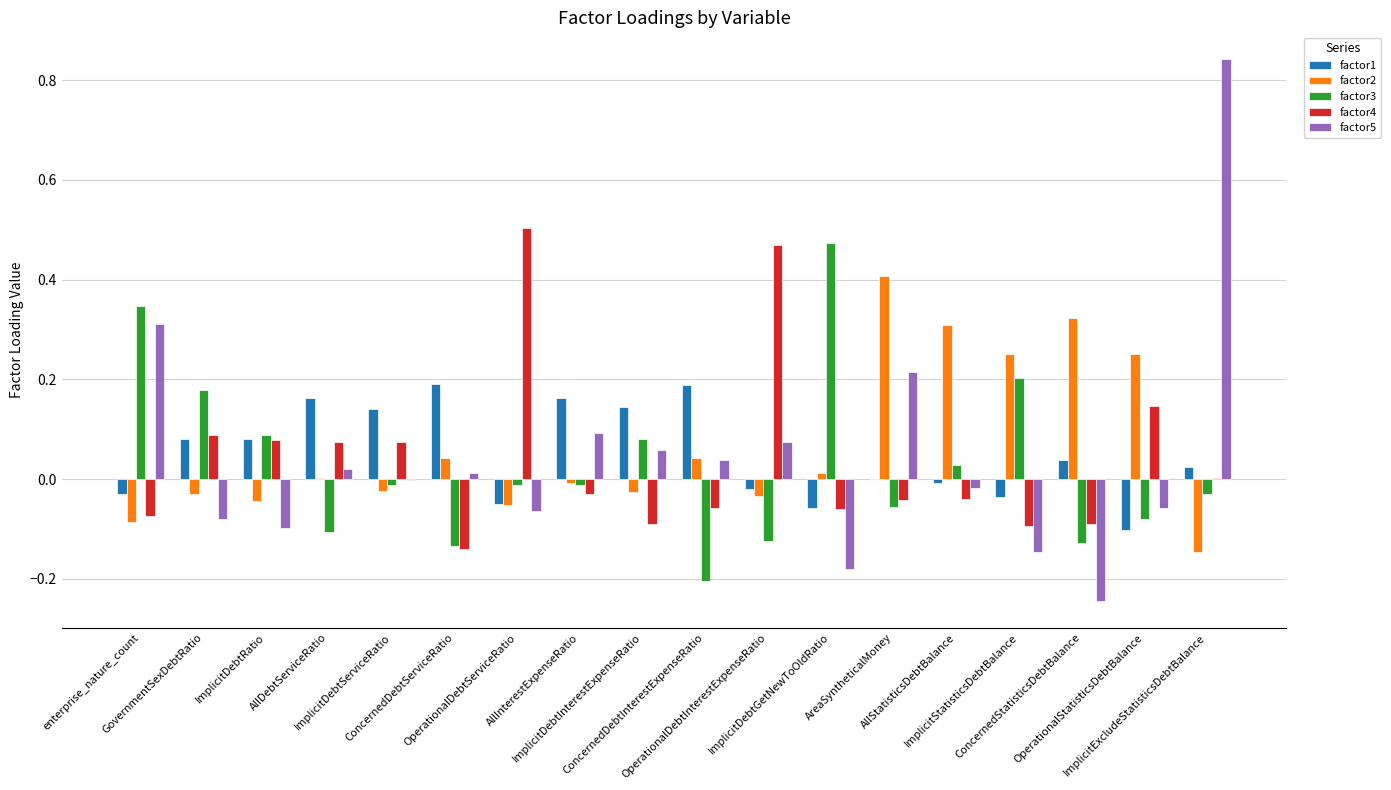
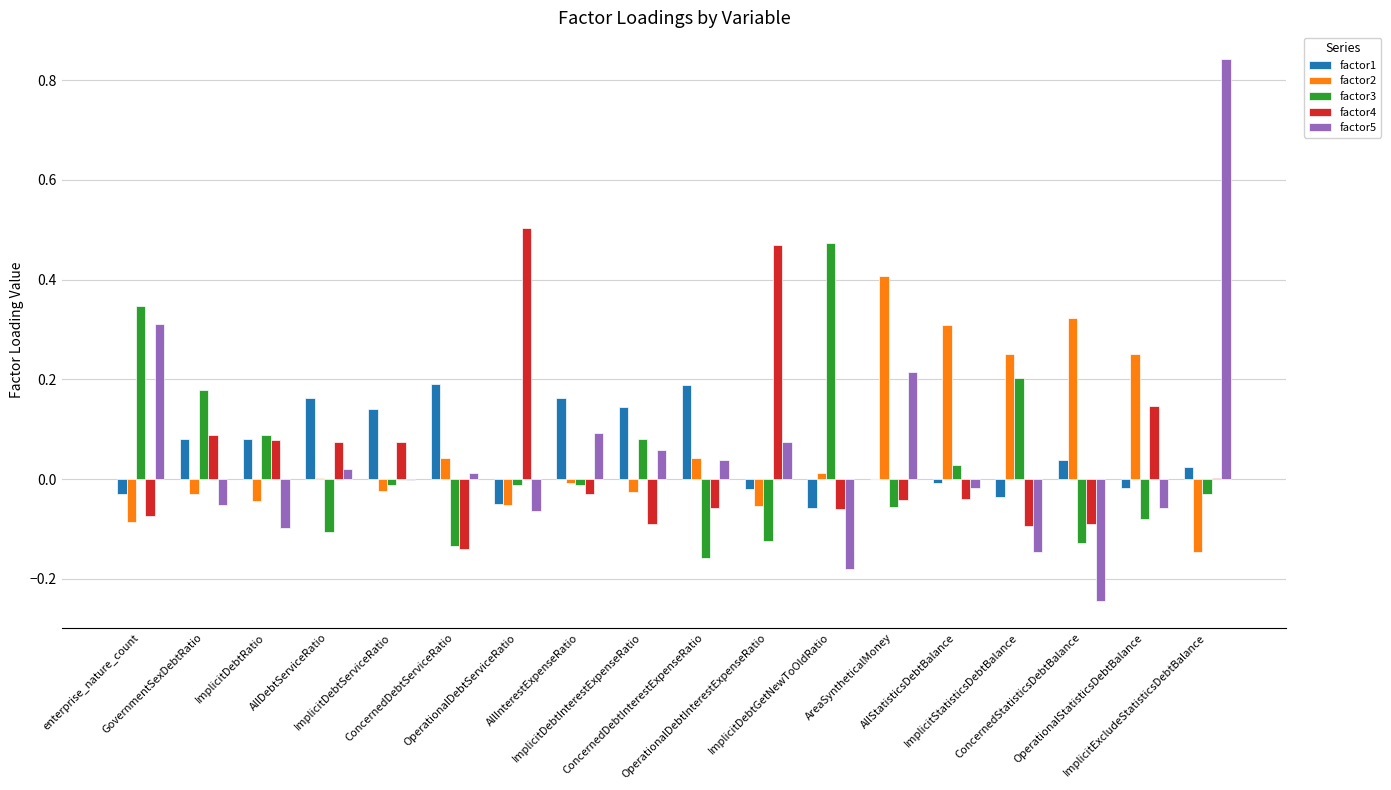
factor5, GovernmentSexDebtRatio: -0.08 -> -0.05
factor3, ConcernedDebtInterestExpenseRatio: -0.20 -> -0.16
factor2, OperationalDebtInterestExpenseRatio: -0.03 -> -0.05
factor1, OperationalStatisticsDebtBalance: -0.10 -> -0.02
